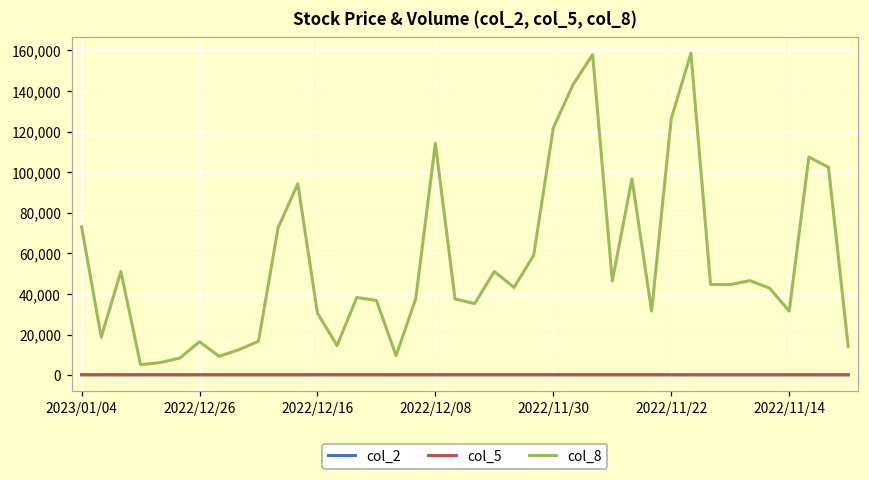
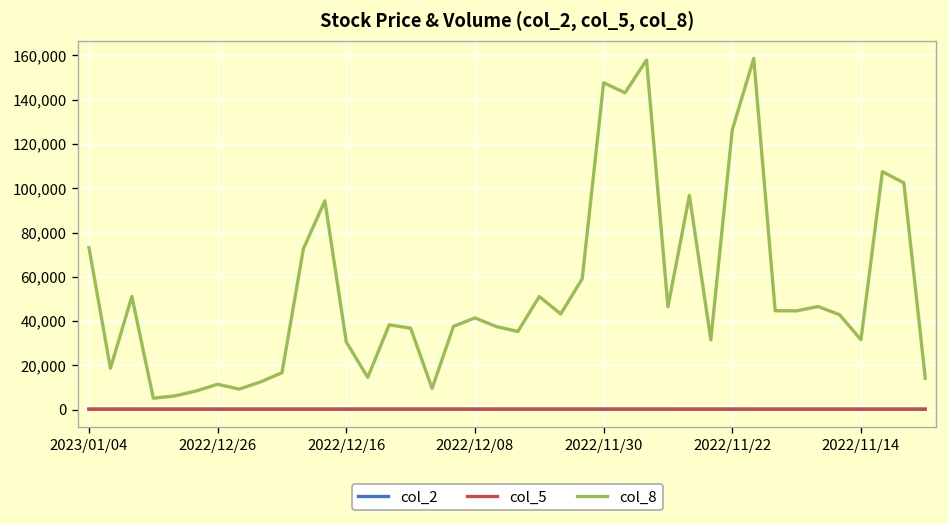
col_8, 2022/12/26: 16,000 -> 11,000
col_8, 2022/12/08: 114,000 -> 41,000
col_8, 2022/11/30: 122,000 -> 148,000
